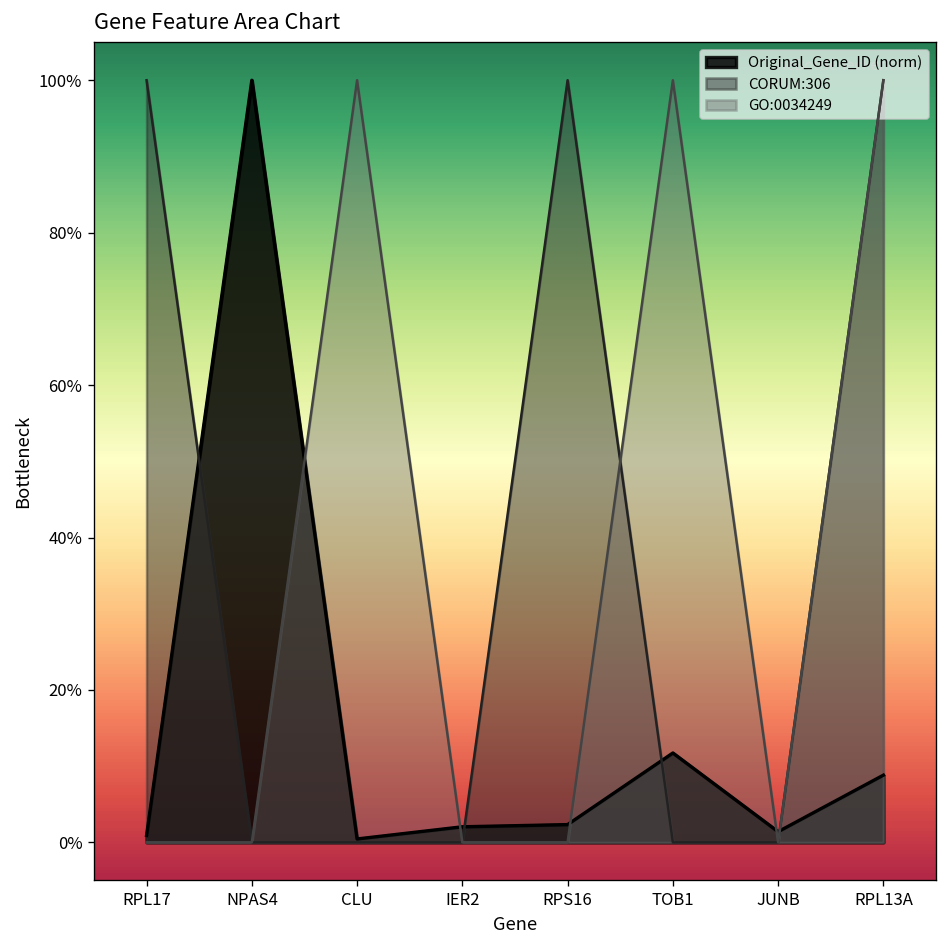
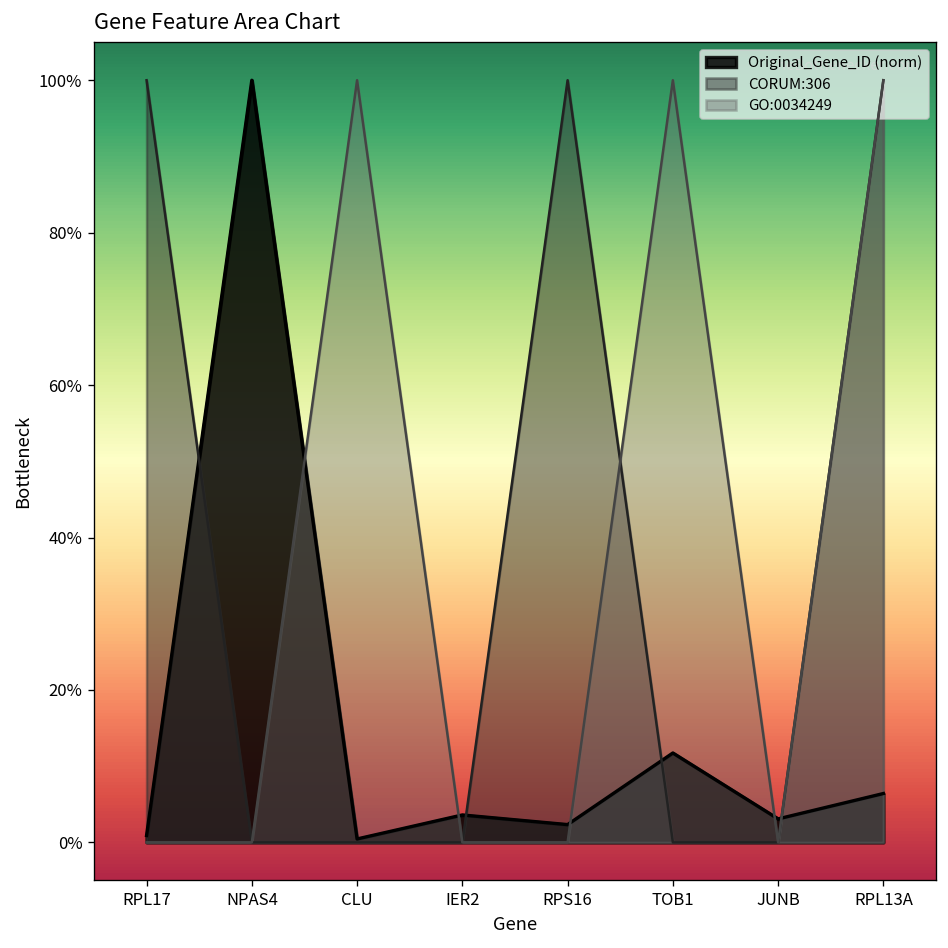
Original_Gene_ID (norm), IER2: 2% -> 4%
Original_Gene_ID (norm), JUNB: 1% -> 3%
Original_Gene_ID (norm), RPL13A: 9% -> 6%
